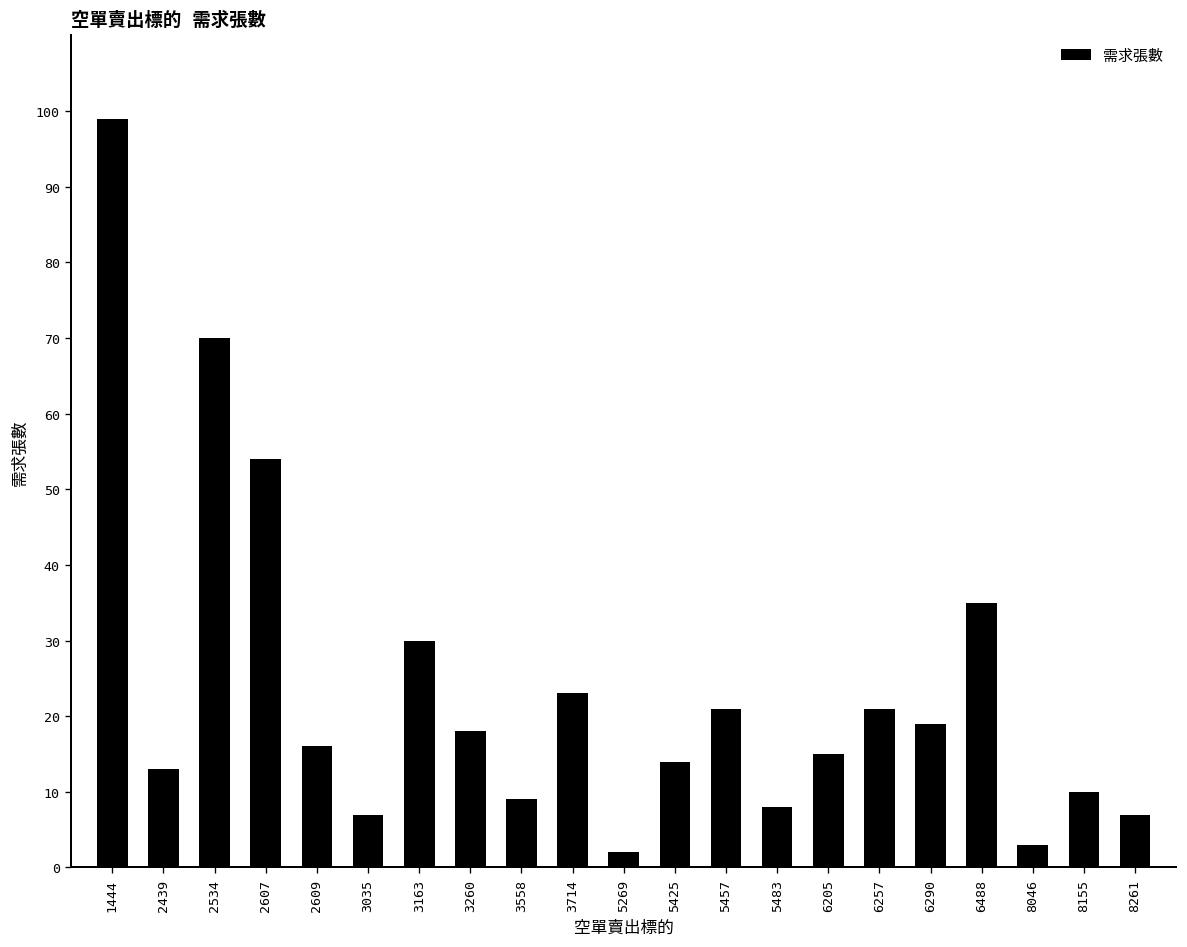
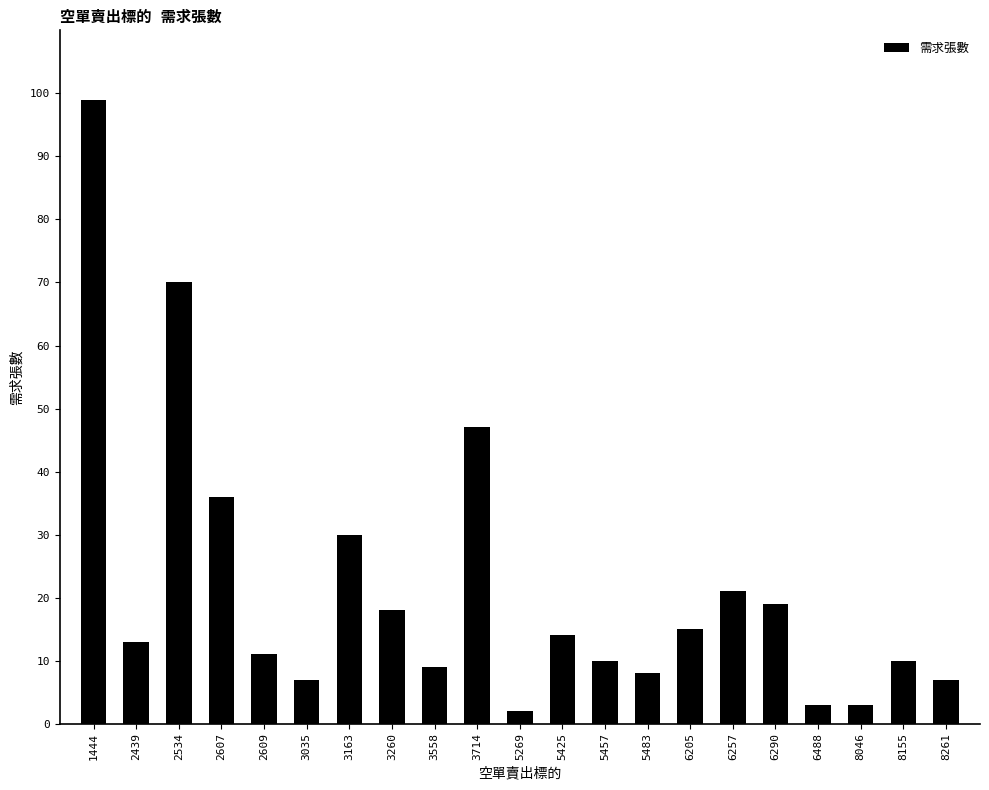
2607: 54 -> 36
2609: 16 -> 11
3714: 23 -> 47
5457: 21 -> 10
6488: 35 -> 3
